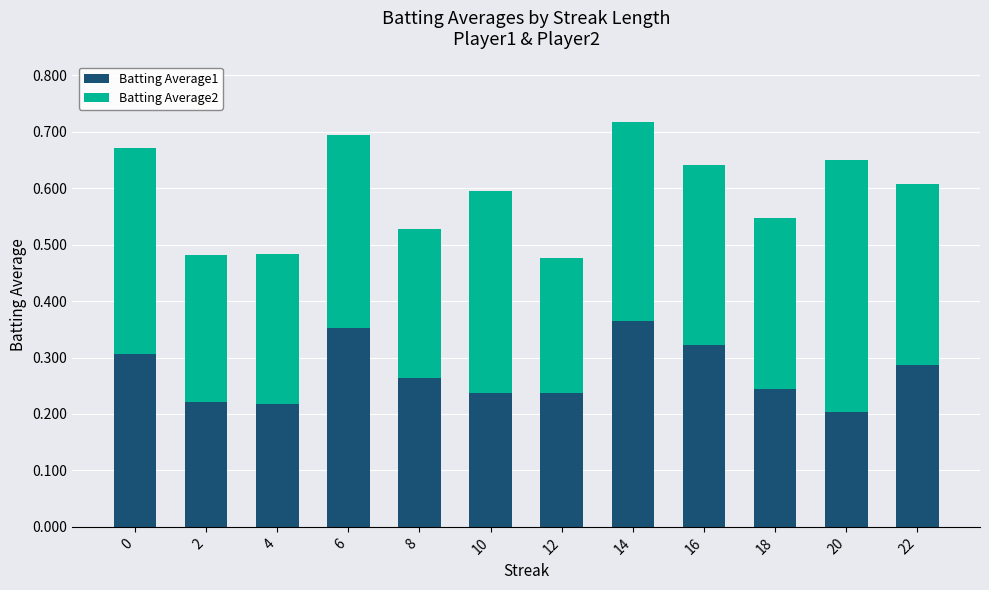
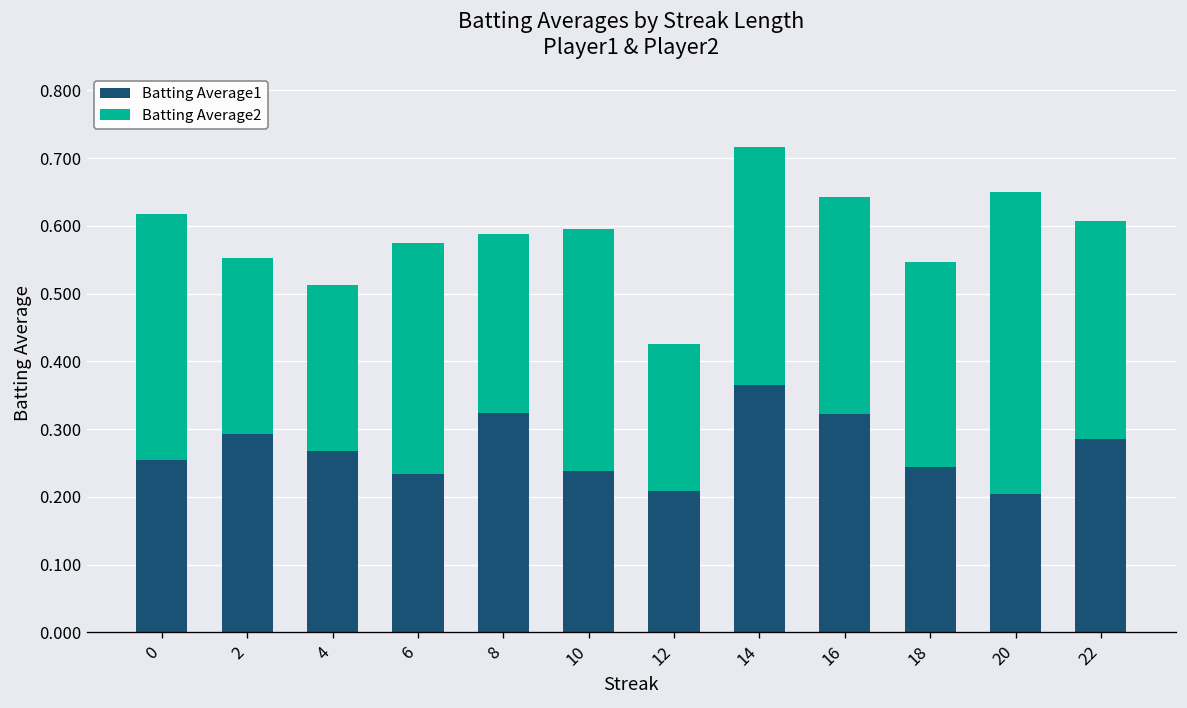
Batting Average1, 0: 0.31 -> 0.25
Batting Average1, 2: 0.22 -> 0.29
Batting Average1, 4: 0.22 -> 0.27
Batting Average2, 4: 0.27 -> 0.25
Batting Average1, 6: 0.35 -> 0.23
Batting Average1, 8: 0.26 -> 0.32
Batting Average1, 12: 0.24 -> 0.21
Batting Average2, 12: 0.24 -> 0.22
